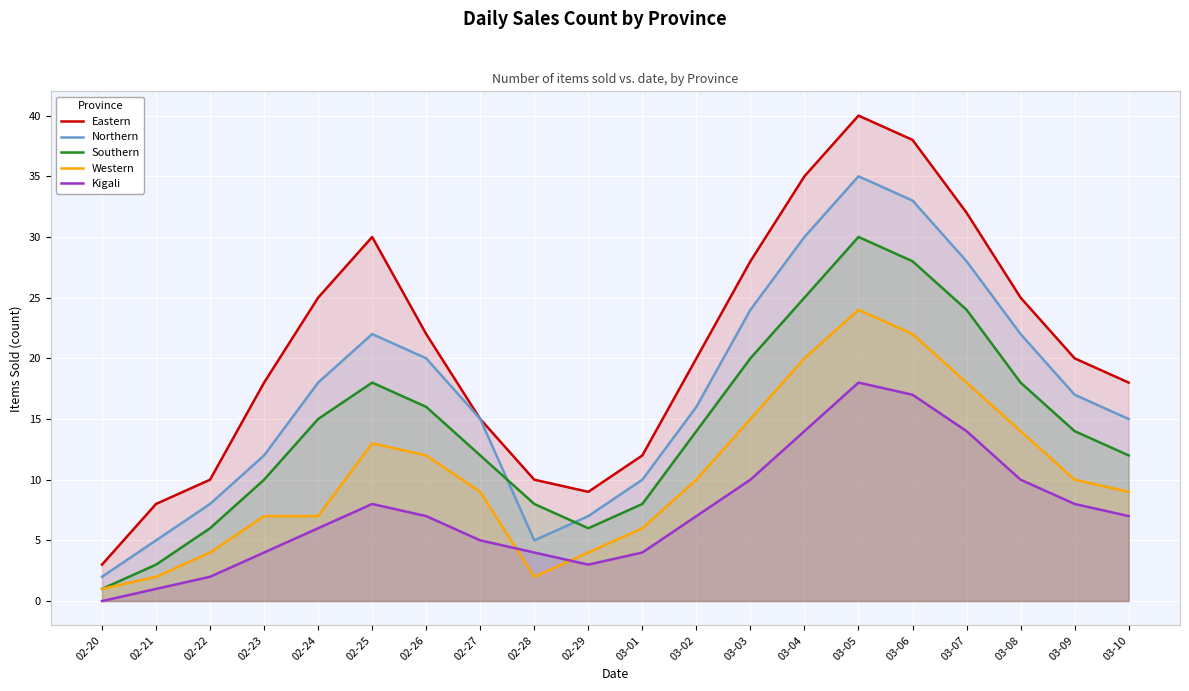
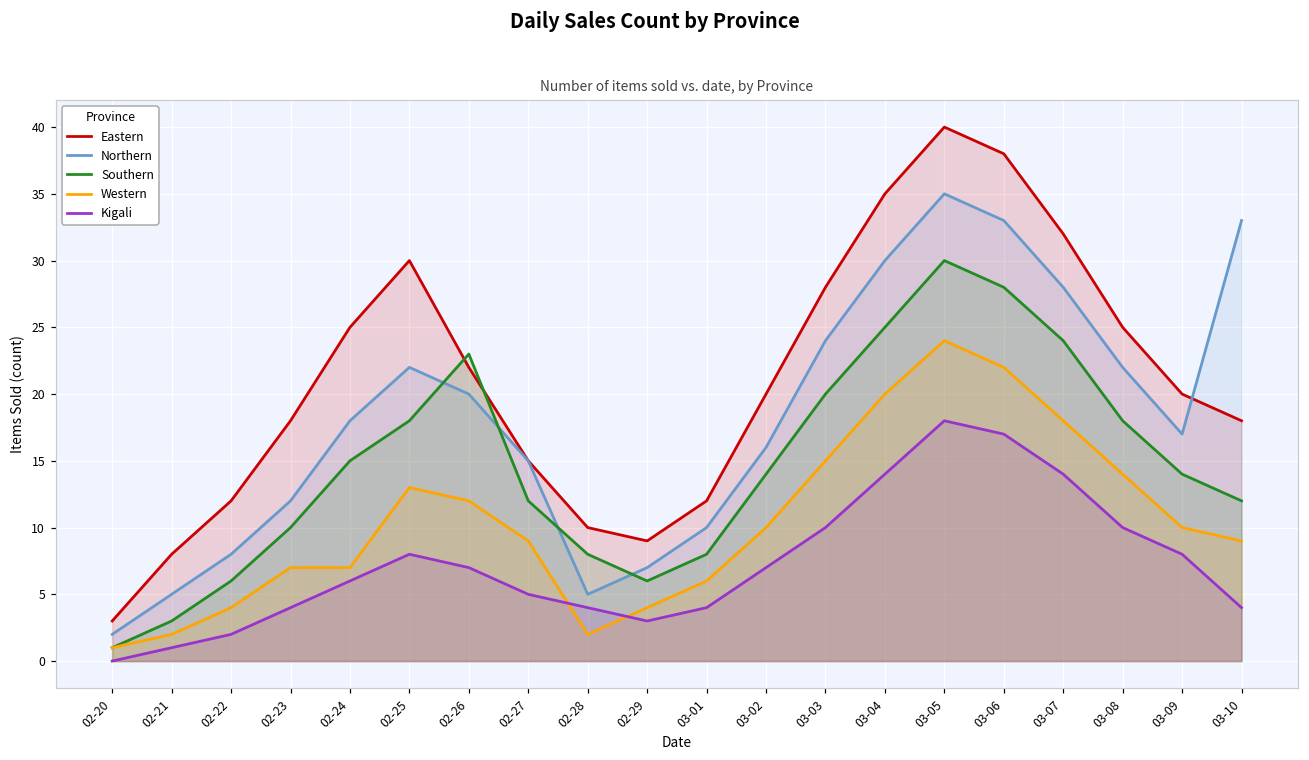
Eastern, 02-22: 10 -> 12
Southern, 02-26: 16 -> 23
Northern, 03-10: 15 -> 33
Kigali, 03-10: 7 -> 4
